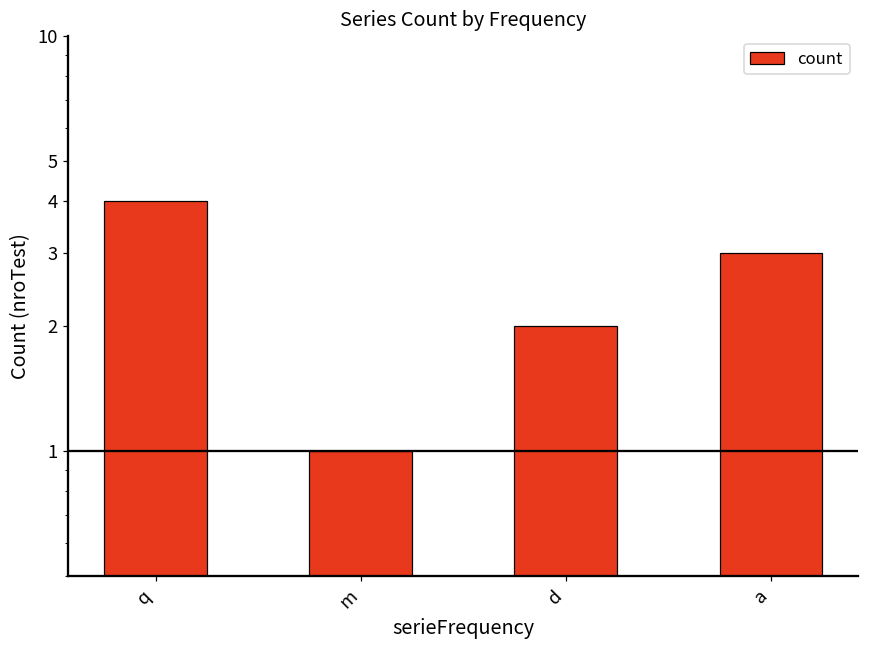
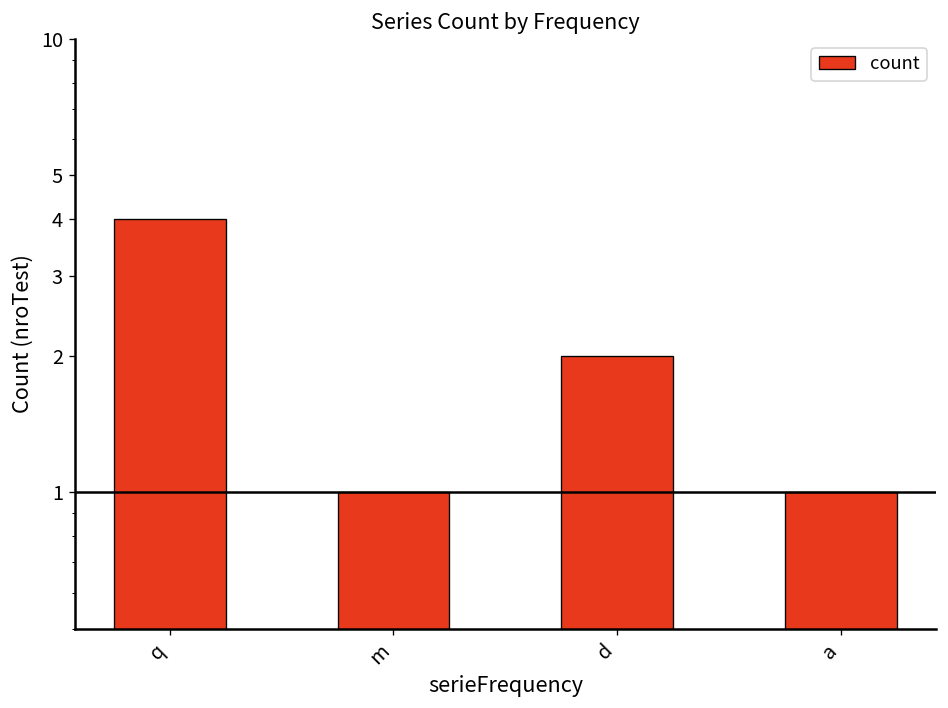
a: 3 -> 1
